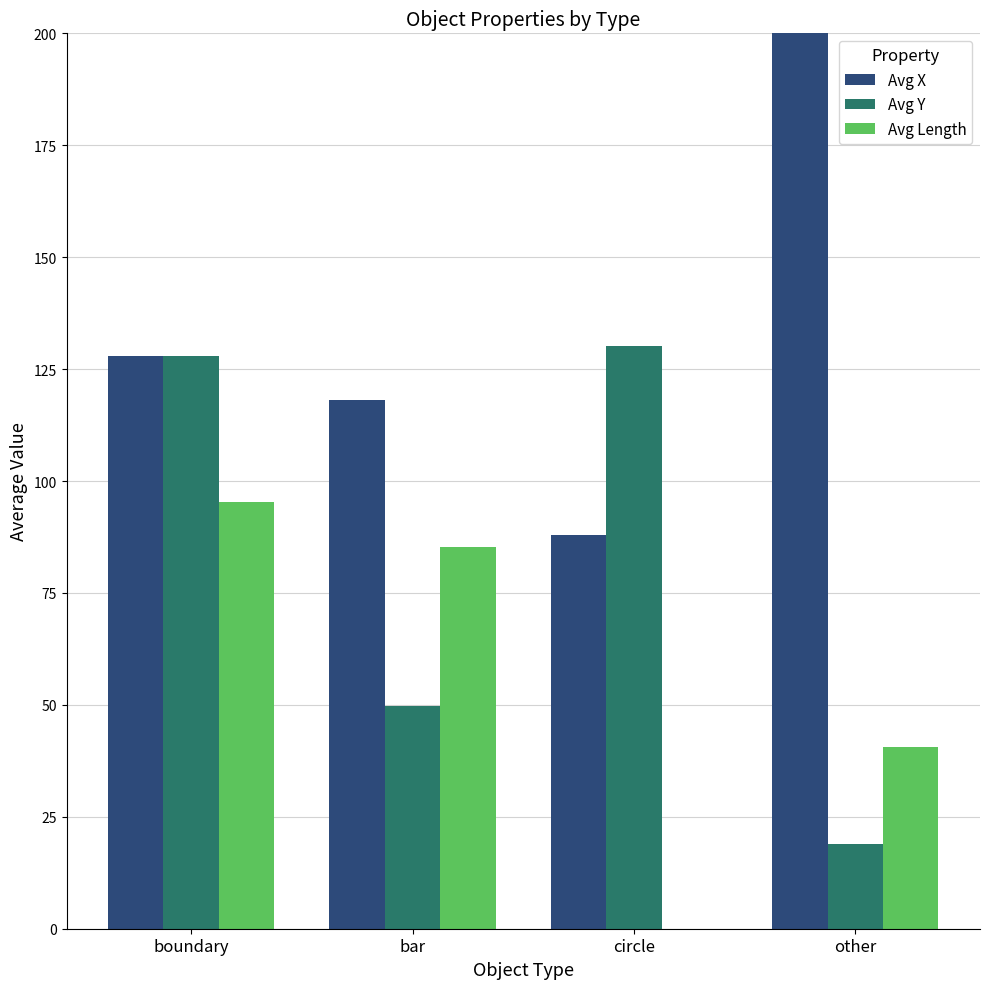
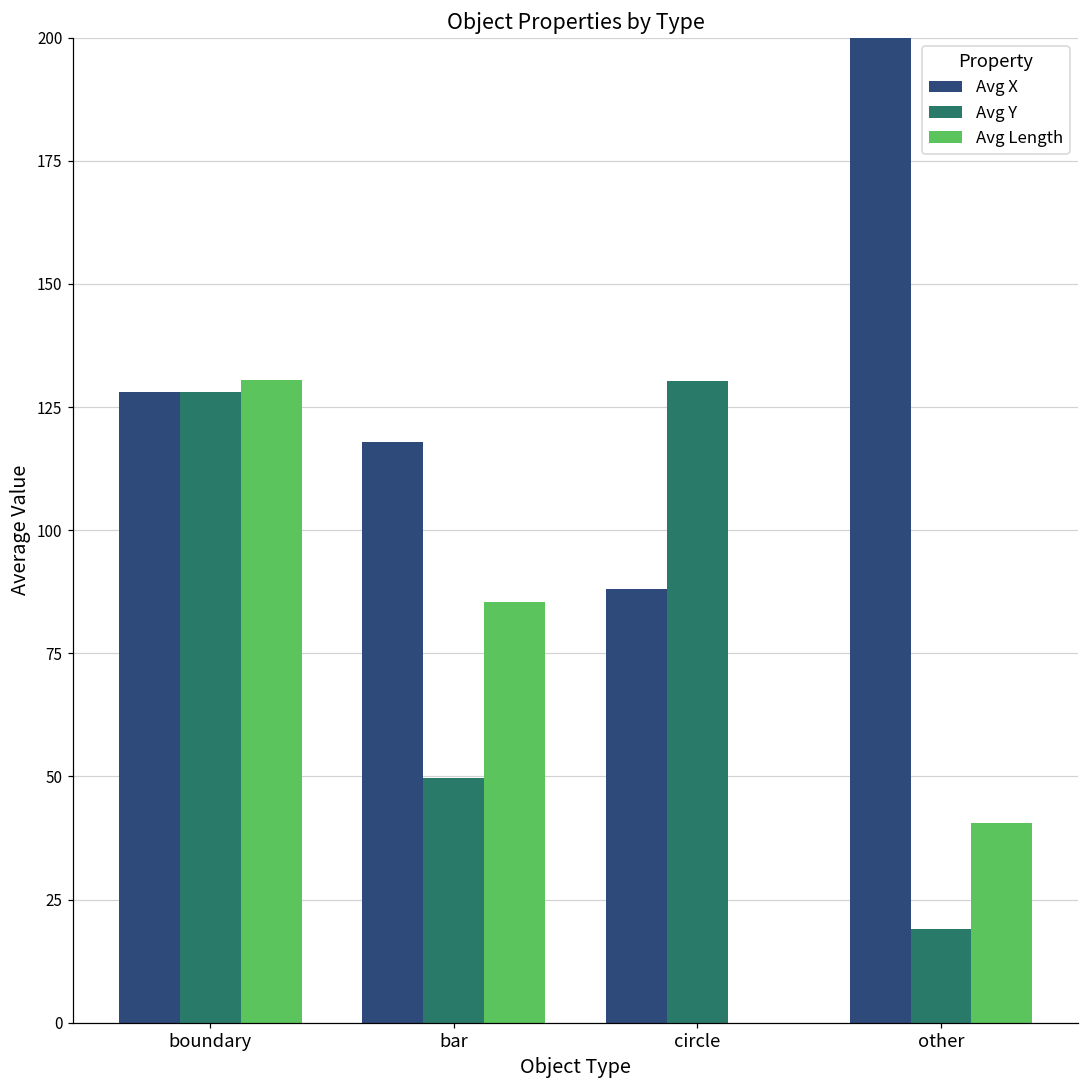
Avg Length, boundary: 95 -> 131
